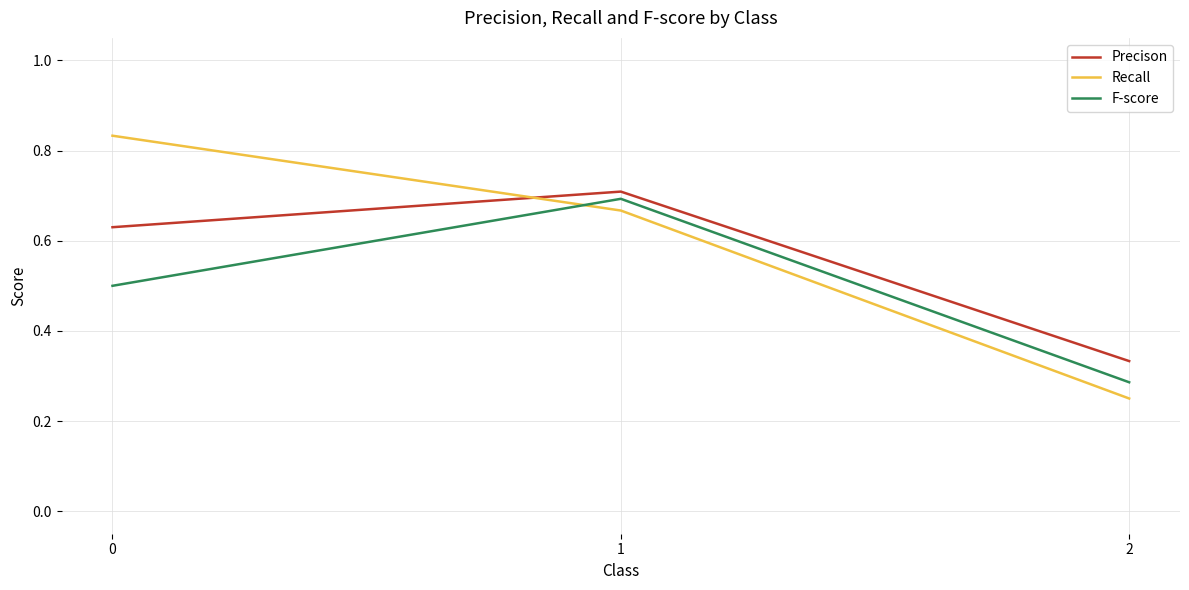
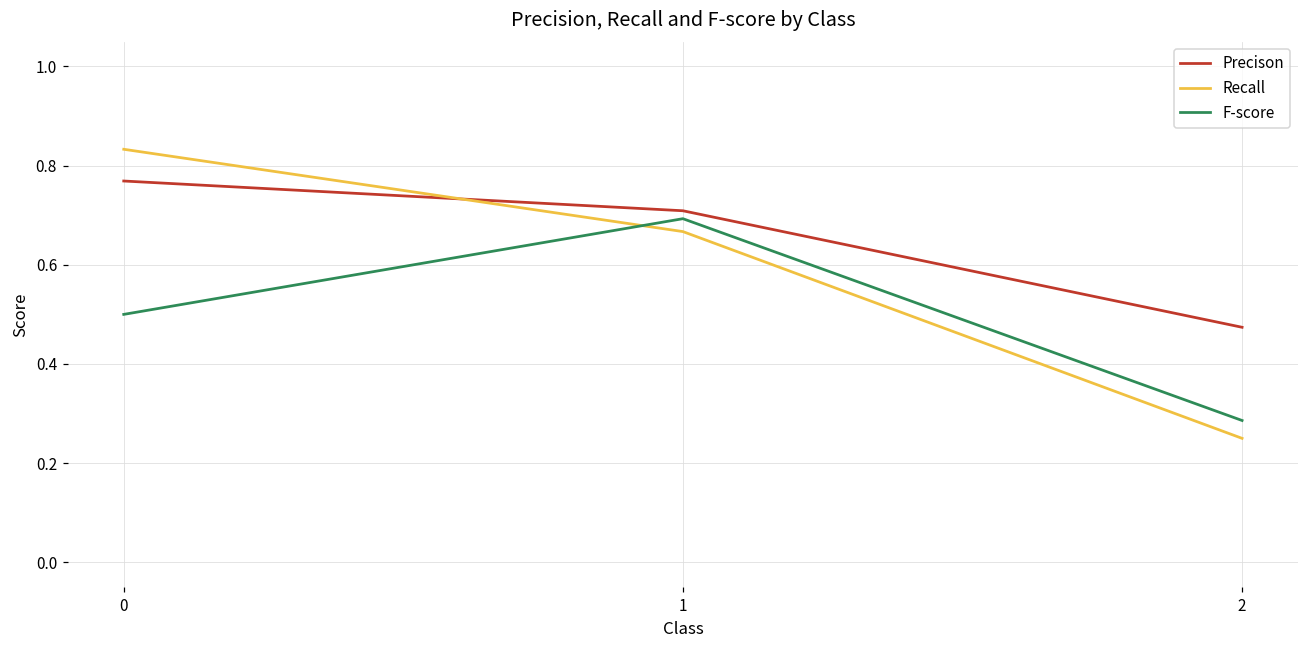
Precison, 0: 0.63 -> 0.77
Precison, 2: 0.33 -> 0.47
